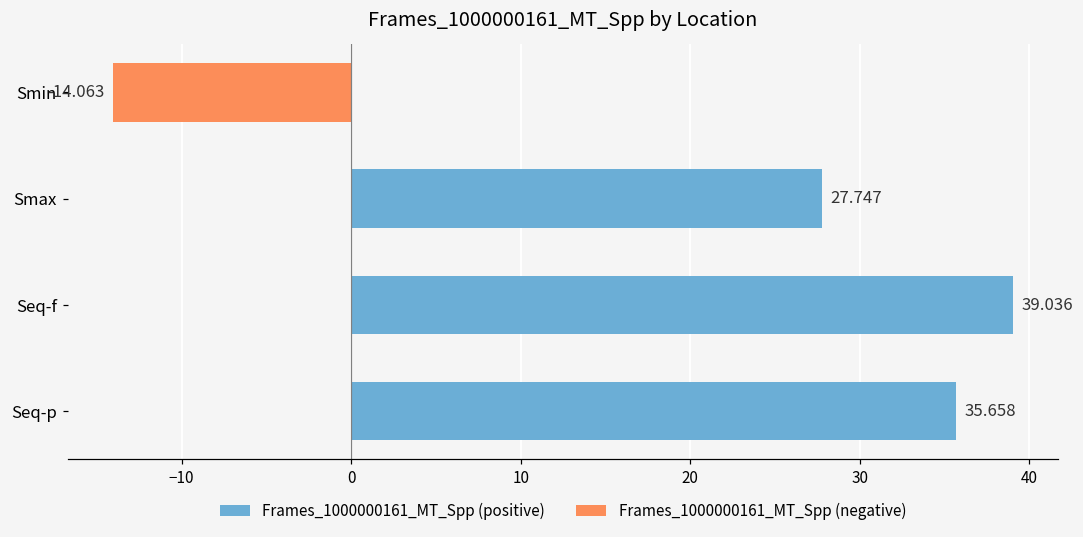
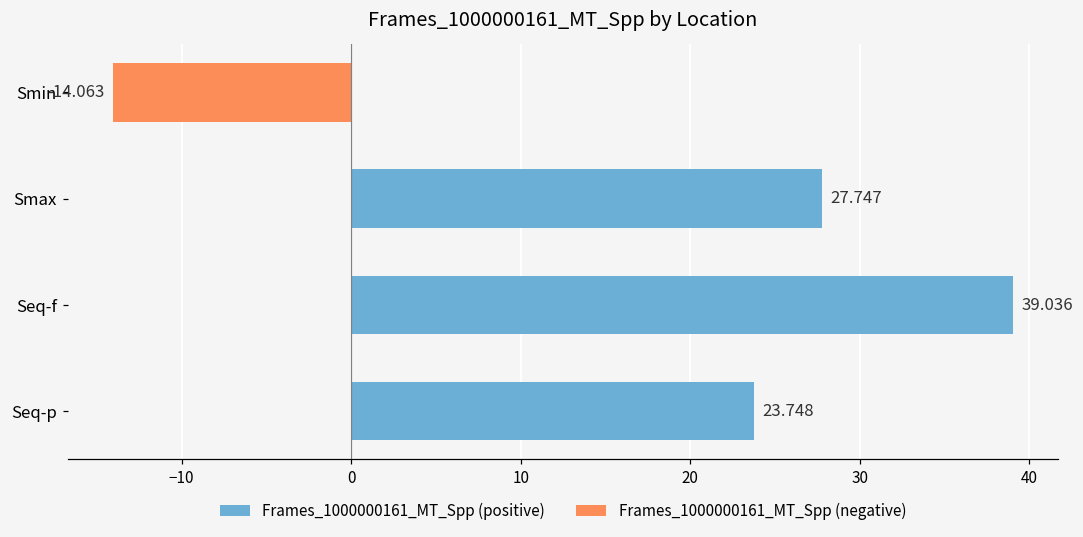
Seq-p: 35.658 -> 23.748
